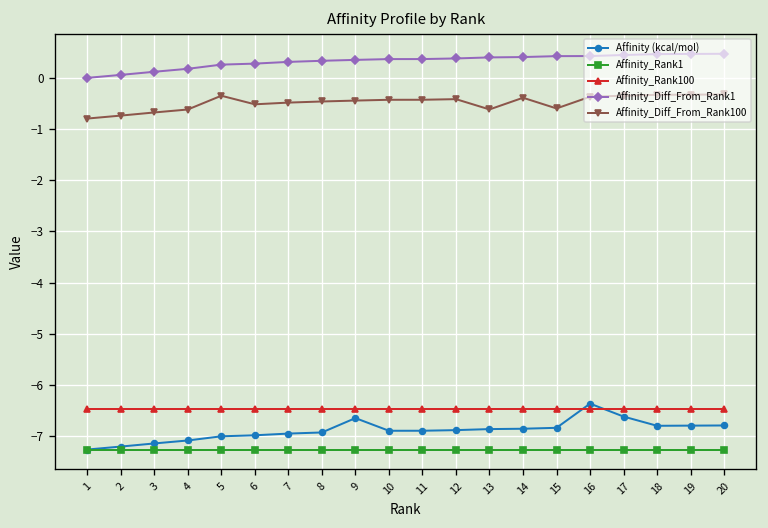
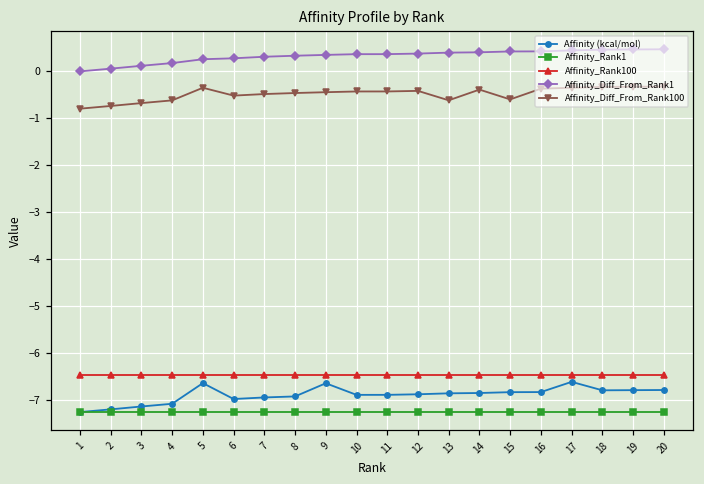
Affinity (kcal/mol), 5: -7.0 -> -6.6
Affinity (kcal/mol), 16: -6.4 -> -6.8
